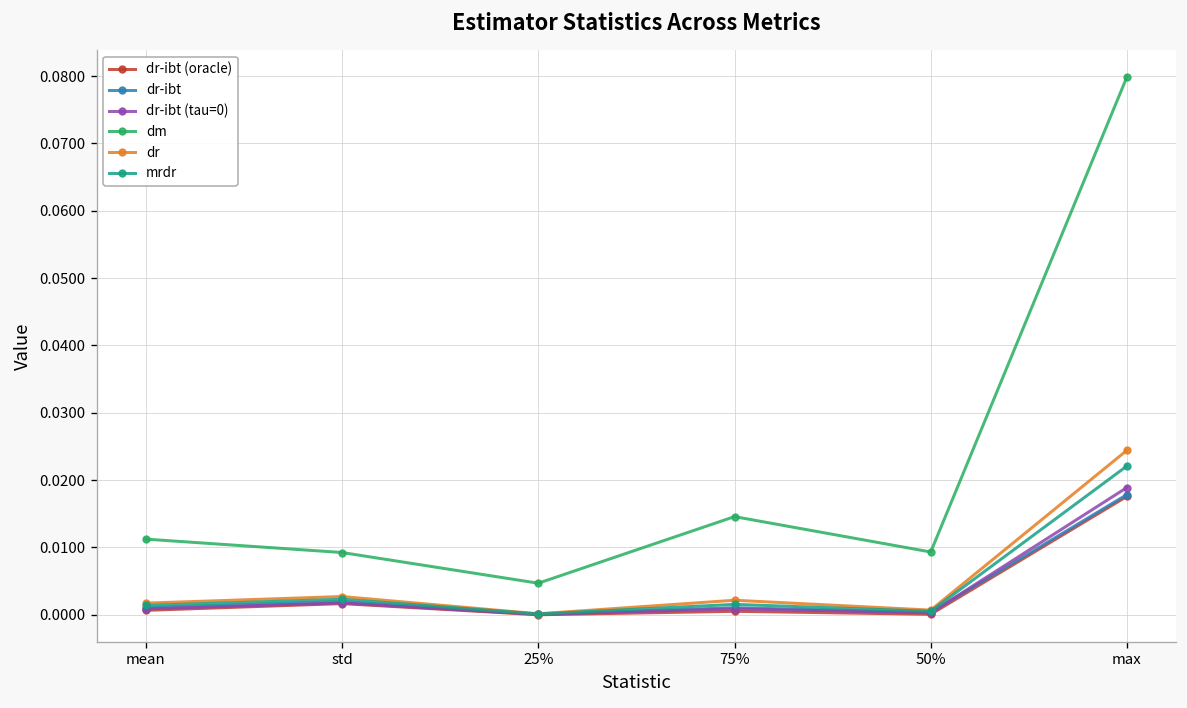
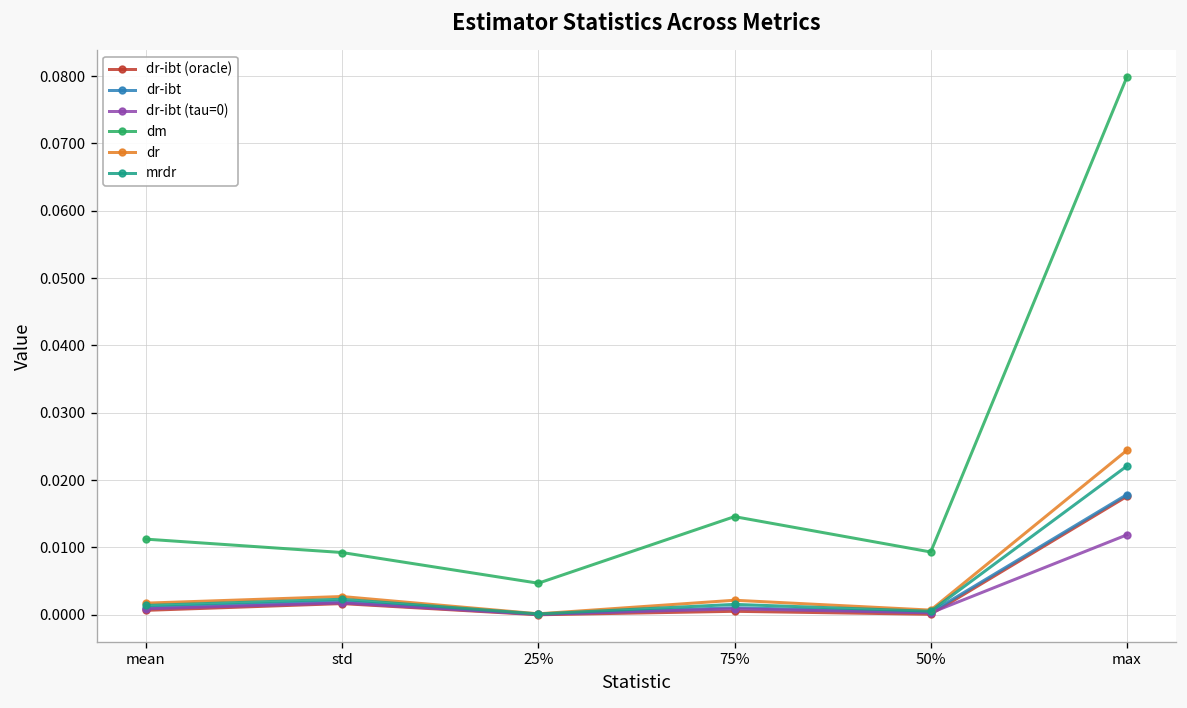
dr-ibt (tau=0), max: 0.019 -> 0.012
